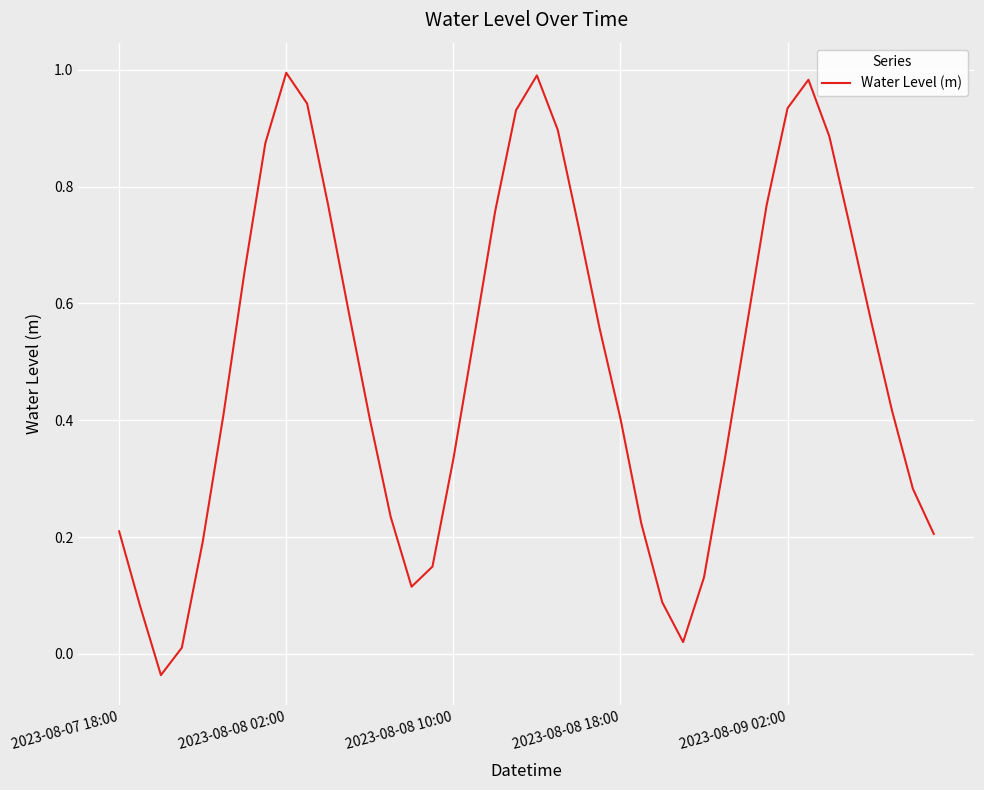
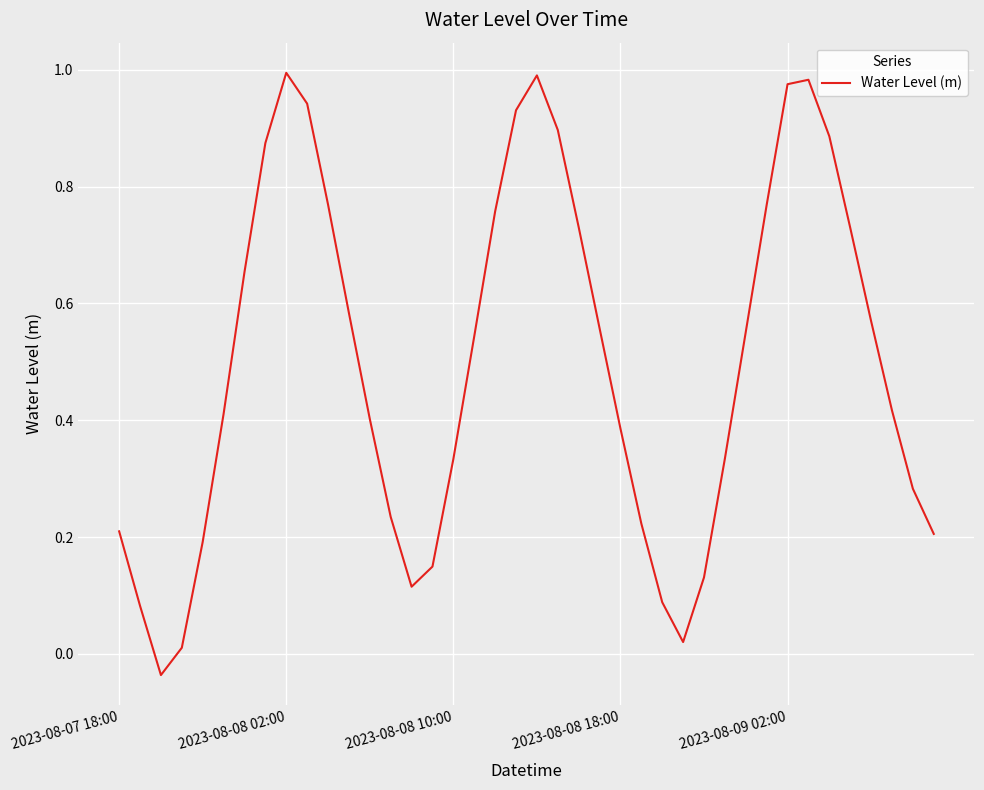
2023-08-08 18:00: 0.40 -> 0.39
2023-08-09 02:00: 0.93 -> 0.98
